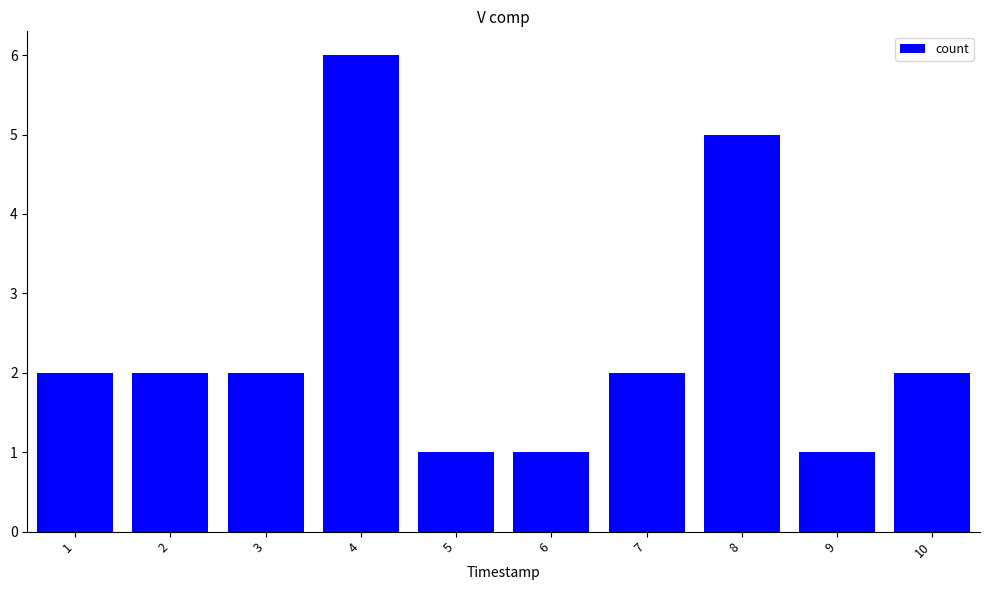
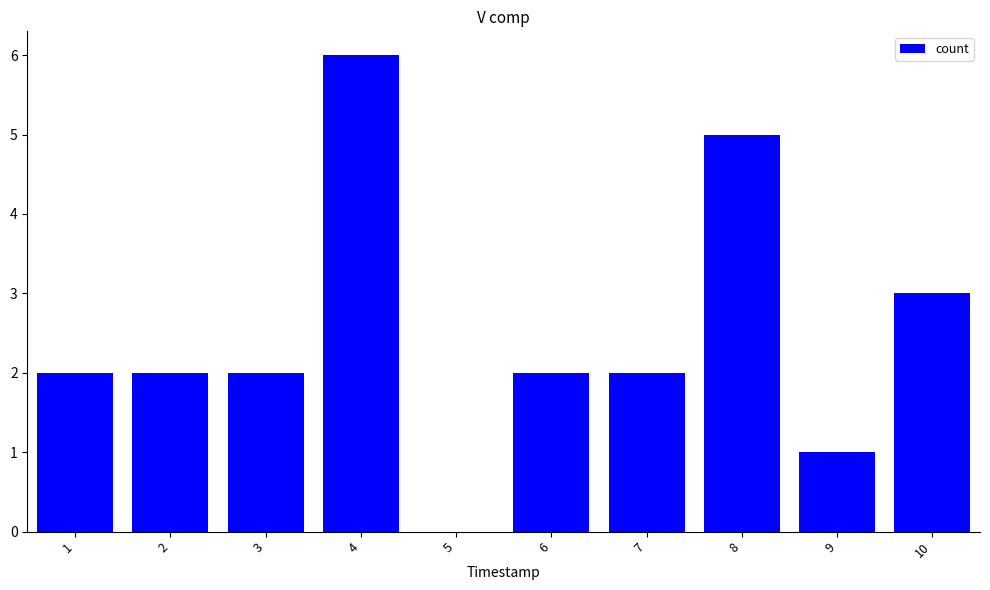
5: 1 -> 0
6: 1 -> 2
10: 2 -> 3
